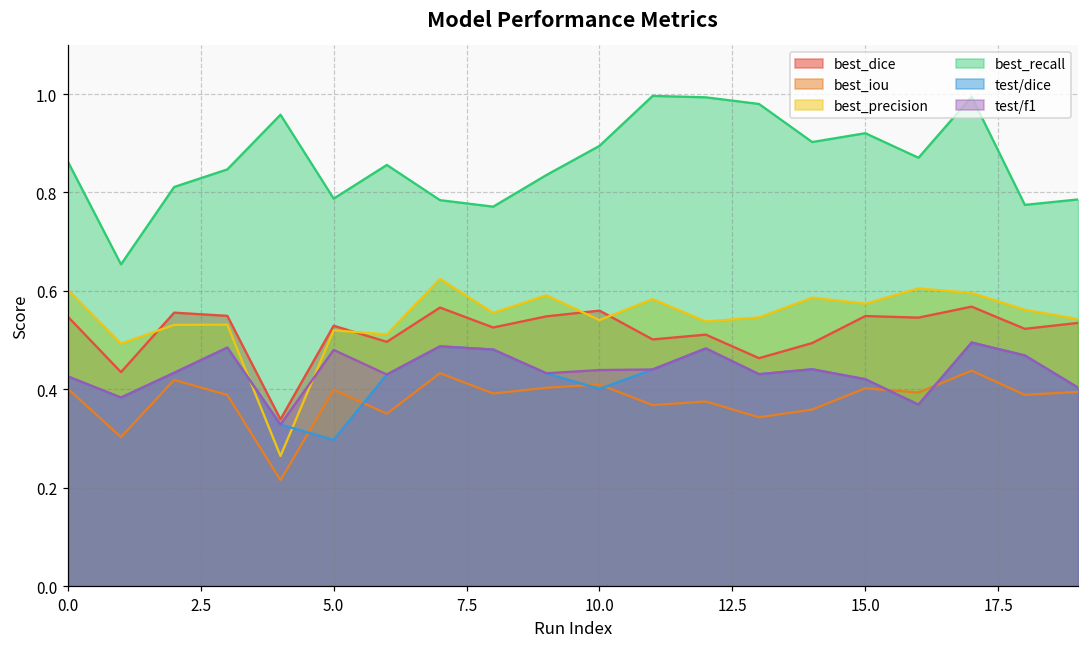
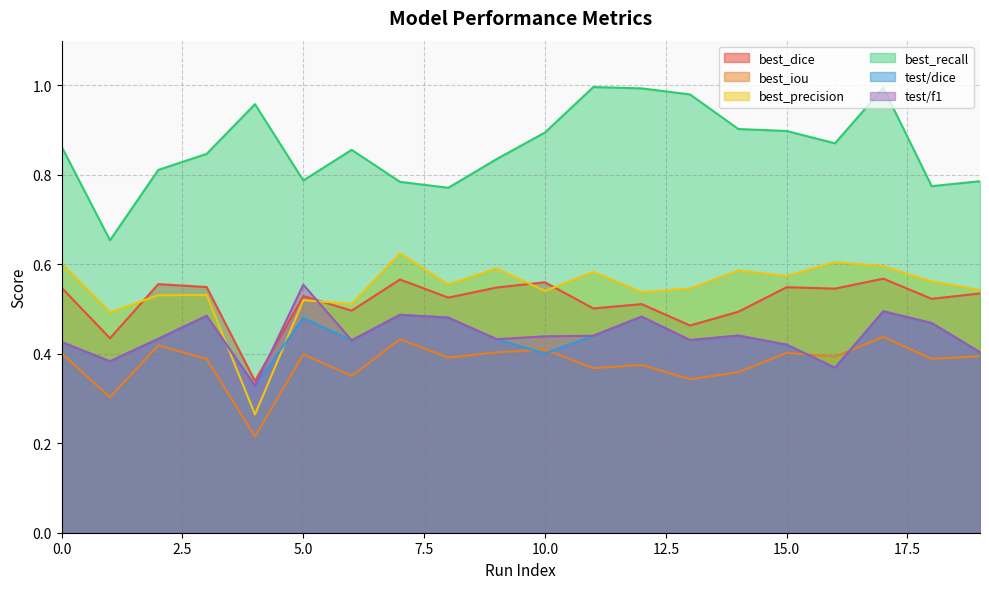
test/dice, 5.0: 0.30 -> 0.48
test/f1, 5.0: 0.48 -> 0.55
best_recall, 15.0: 0.92 -> 0.90
